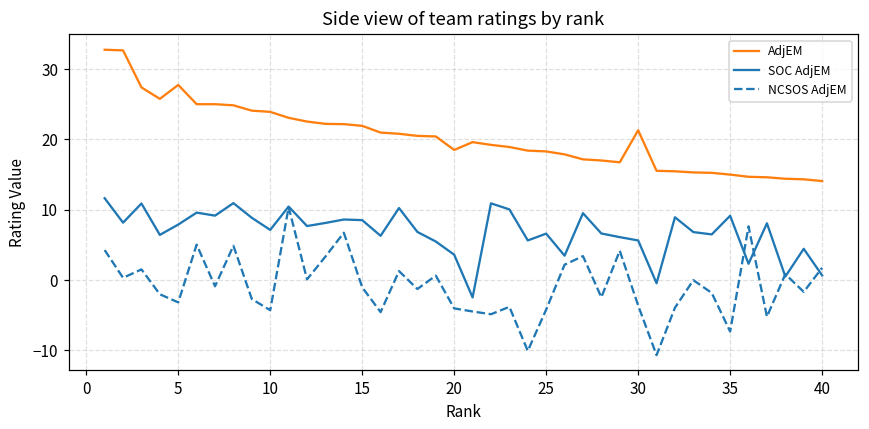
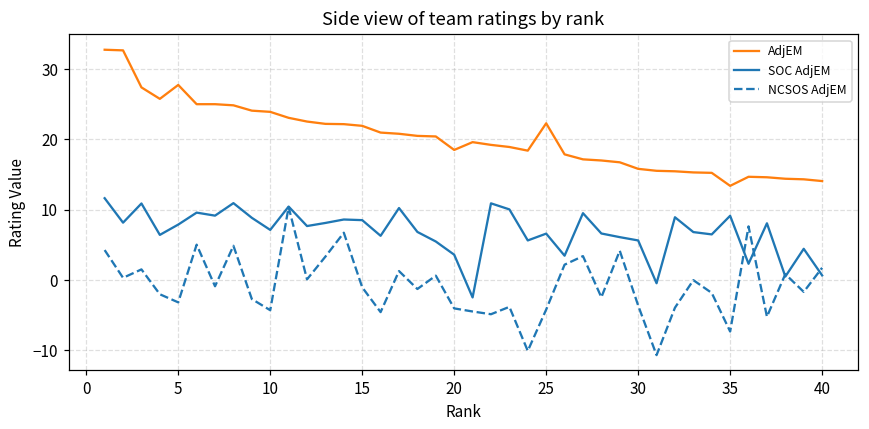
AdjEM, 25: 18 -> 22
AdjEM, 30: 21 -> 16
AdjEM, 35: 15 -> 13
